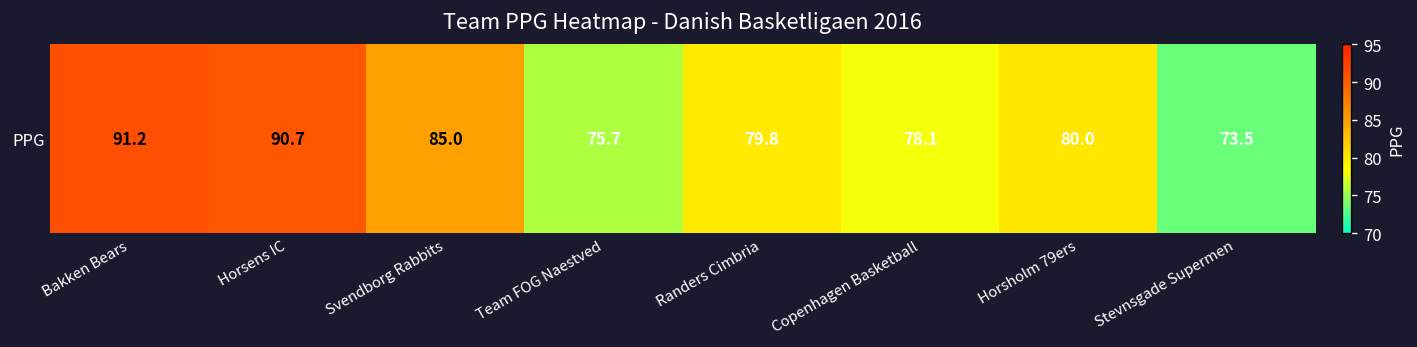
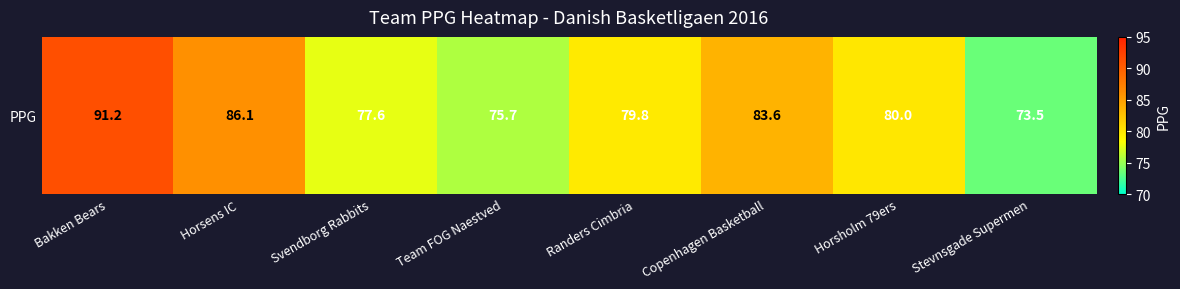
PPG, Horsens IC: 90.7 -> 86.1
PPG, Svendborg Rabbits: 85.0 -> 77.6
PPG, Copenhagen Basketball: 78.1 -> 83.6
